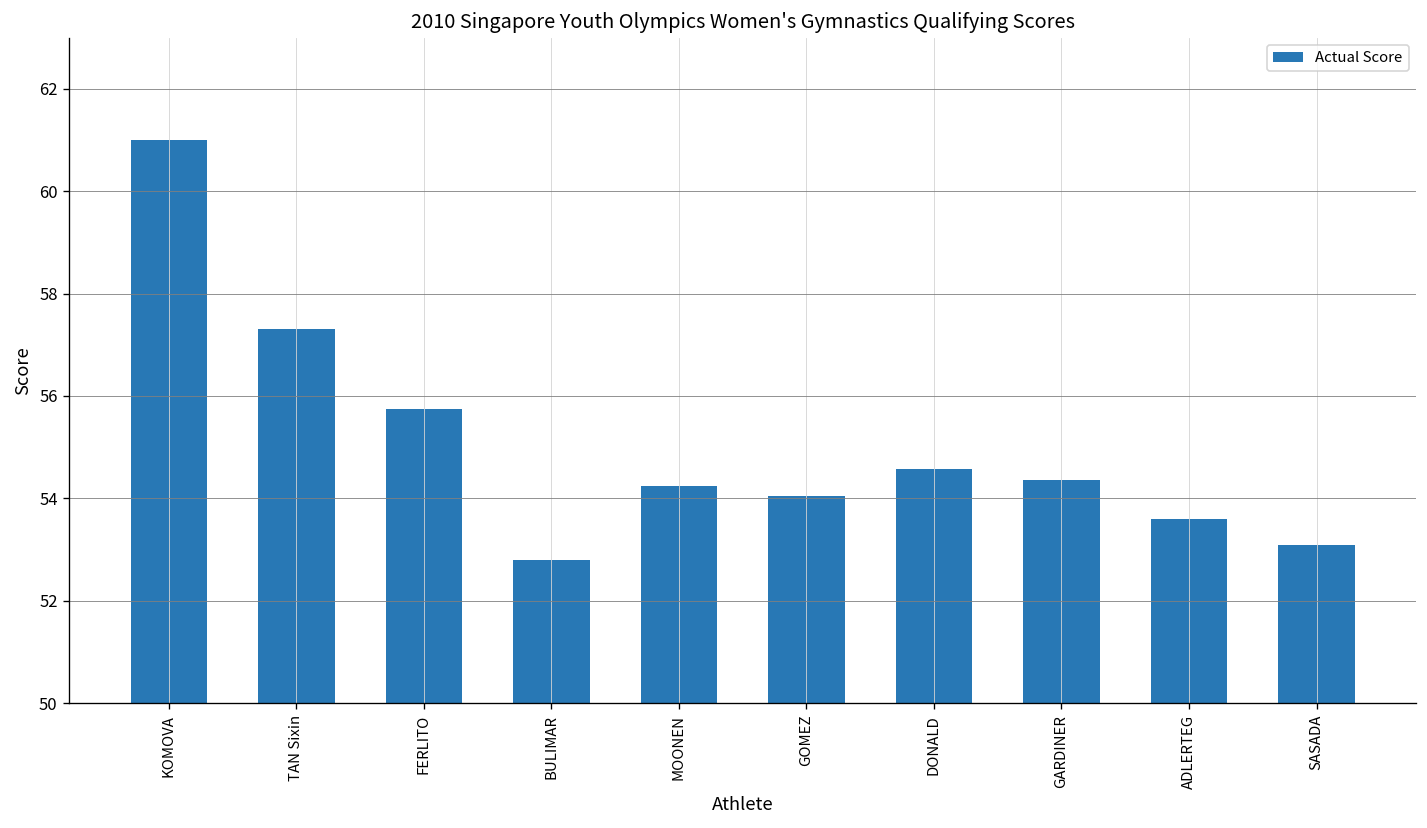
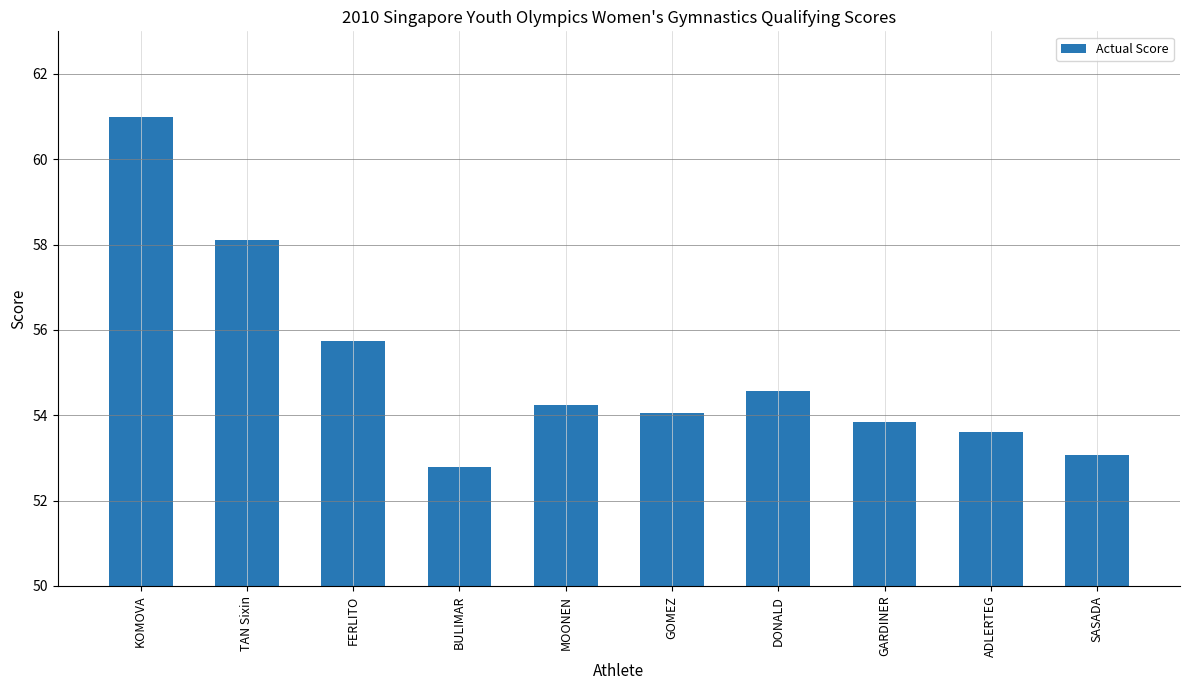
TAN Sixin: 57.3 -> 58.1
GARDINER: 54.4 -> 53.9
